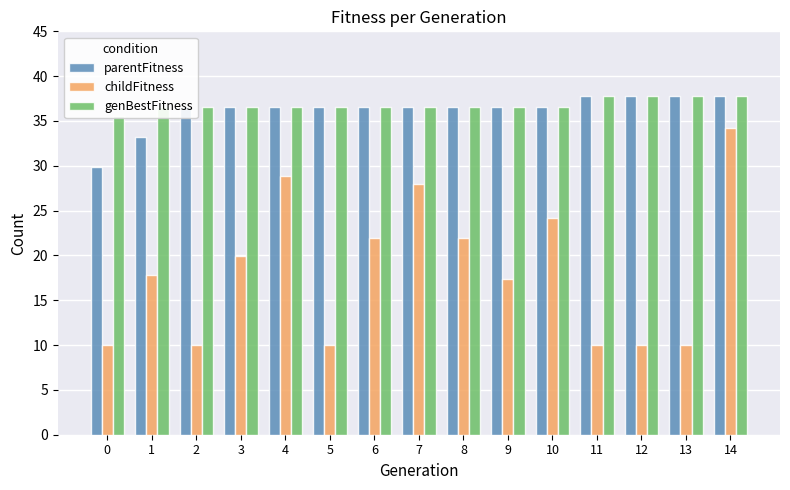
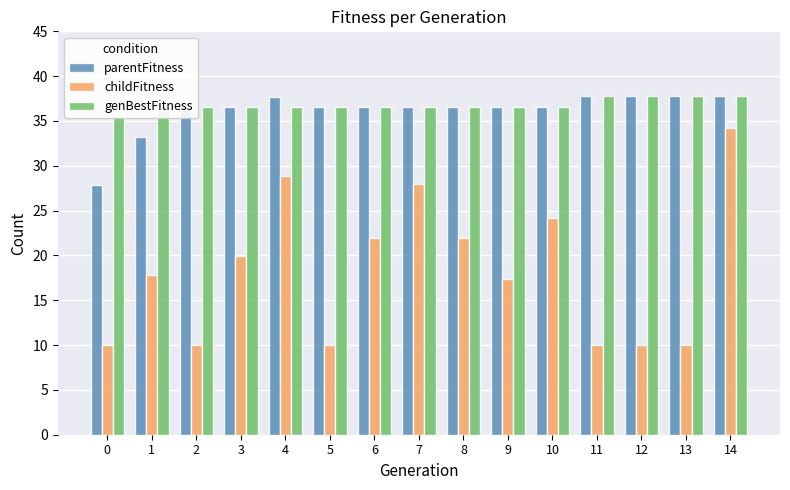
parentFitness, 0: 30 -> 28
parentFitness, 4: 37 -> 38
